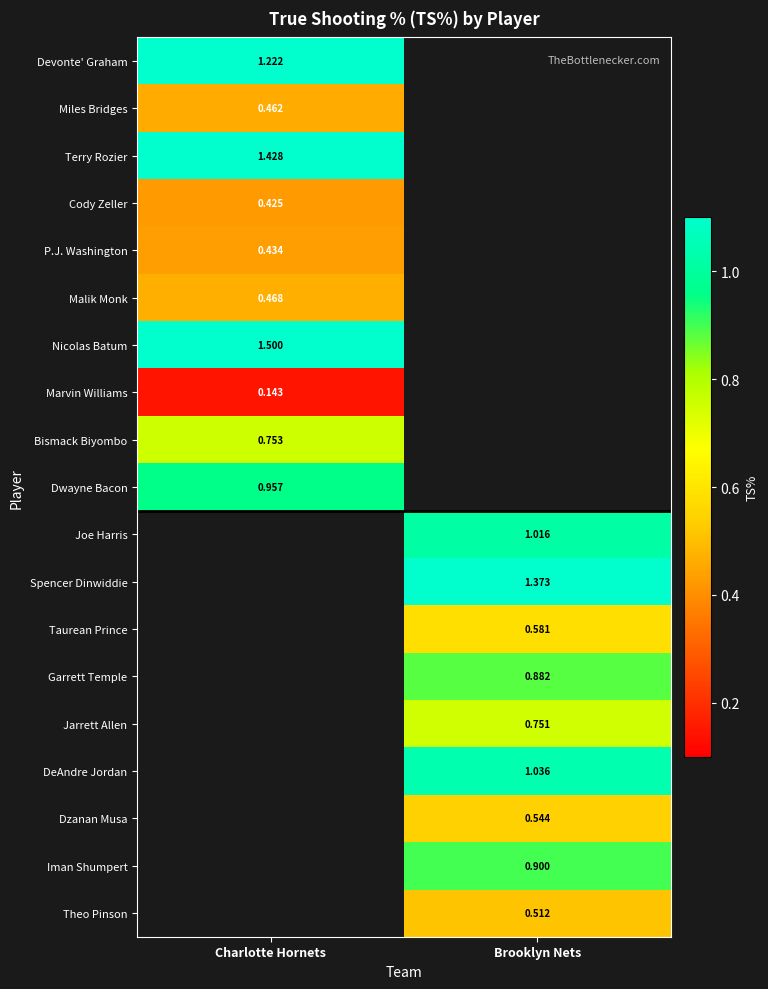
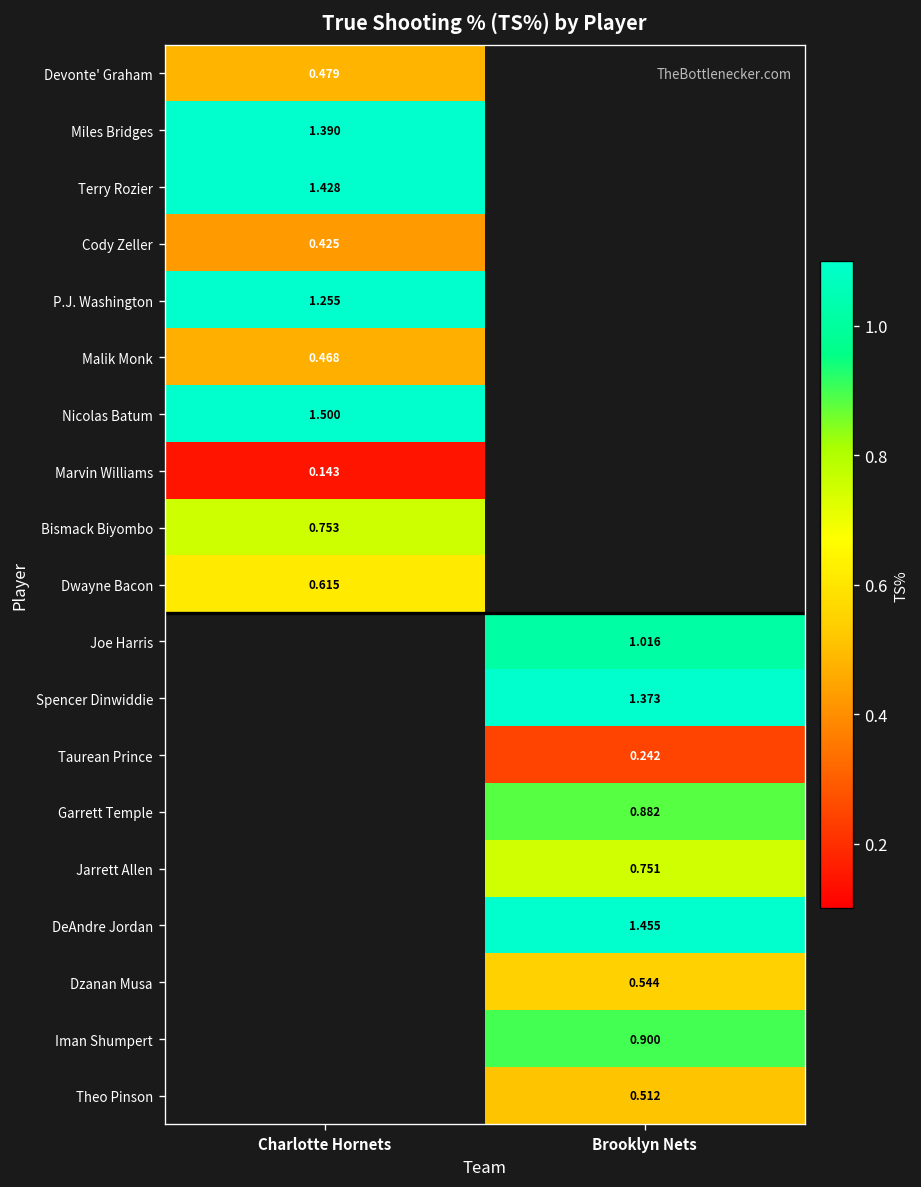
Devonte' Graham, Charlotte Hornets: 1.222 -> 0.479
Miles Bridges, Charlotte Hornets: 0.462 -> 1.390
P.J. Washington, Charlotte Hornets: 0.434 -> 1.255
Dwayne Bacon, Charlotte Hornets: 0.957 -> 0.615
Taurean Prince, Brooklyn Nets: 0.581 -> 0.242
DeAndre Jordan, Brooklyn Nets: 1.036 -> 1.455
